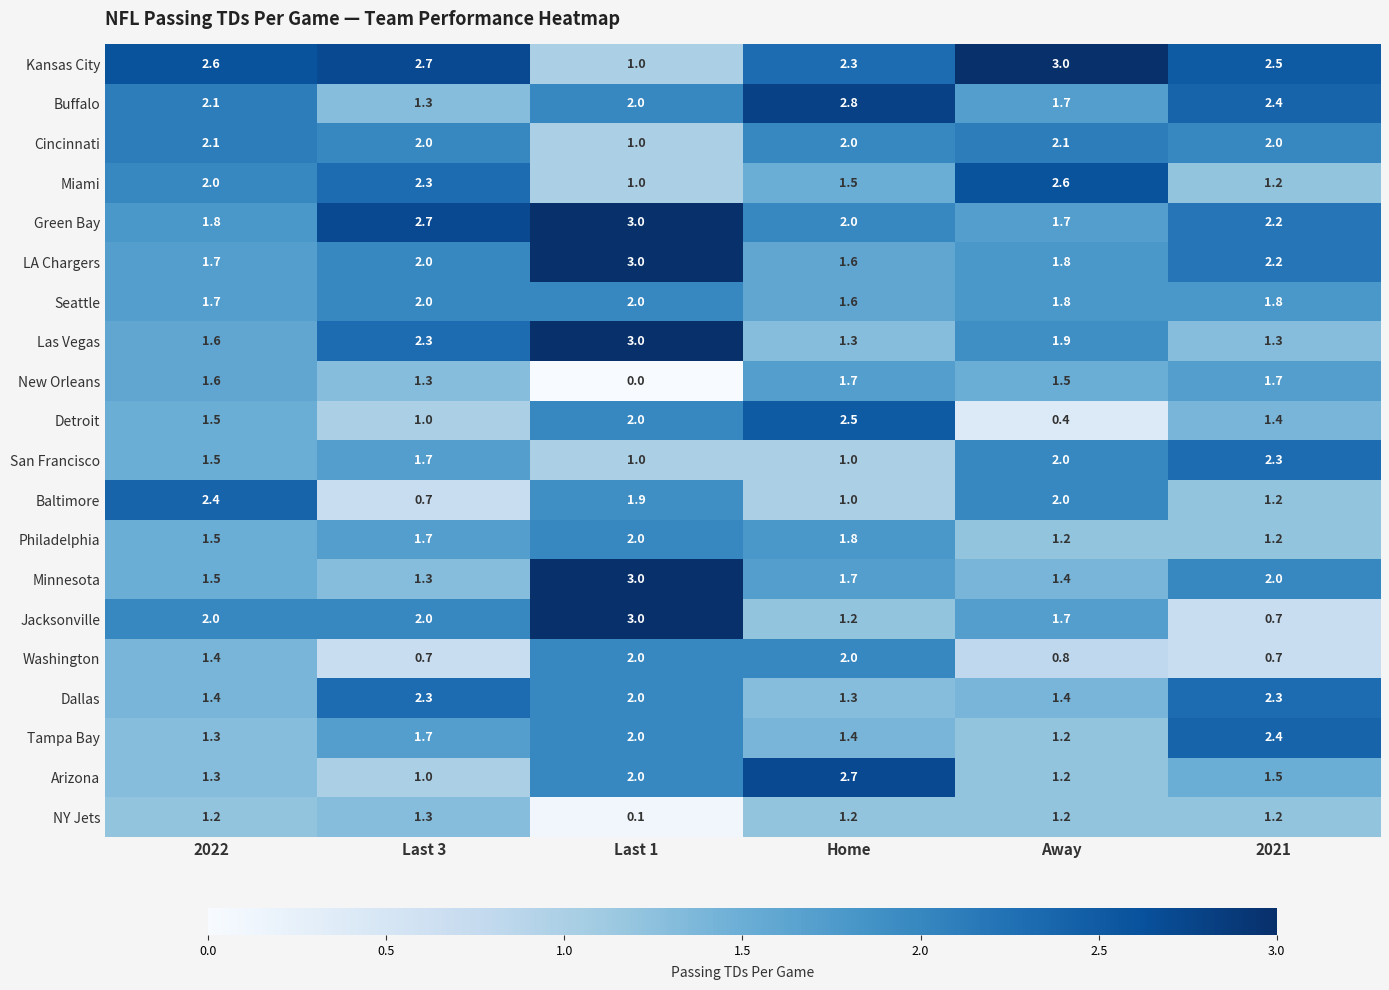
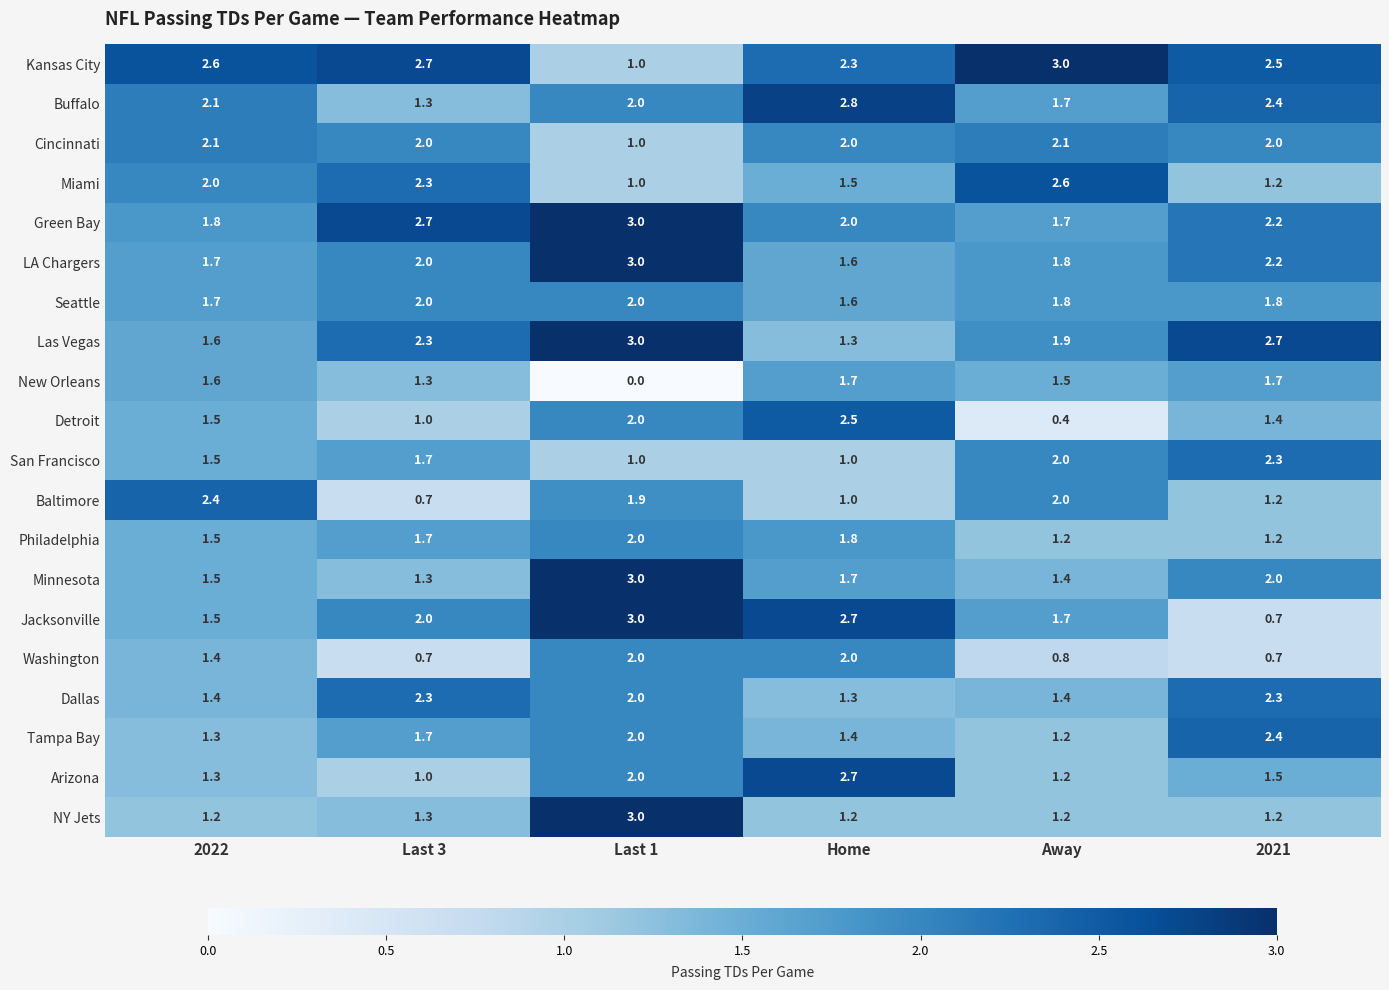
Las Vegas, 2021: 1.3 -> 2.7
Jacksonville, 2022: 2.0 -> 1.5
Jacksonville, Home: 1.2 -> 2.7
NY Jets, Last 1: 0.1 -> 3.0
